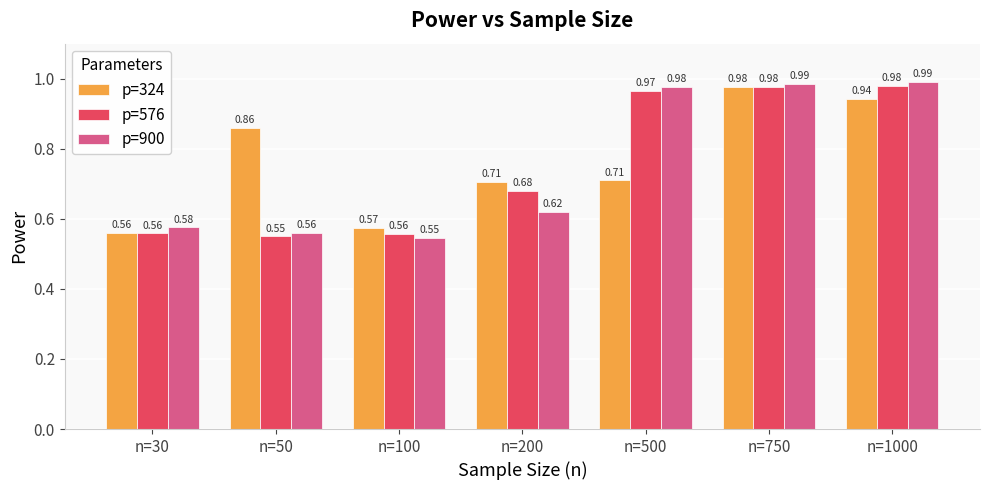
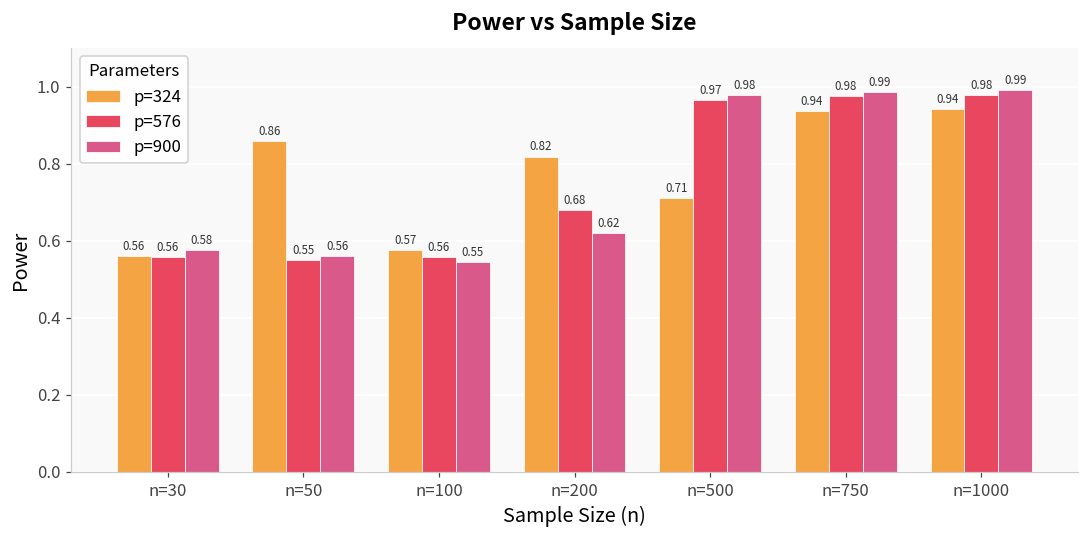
p=324, n=200: 0.71 -> 0.82
p=324, n=750: 0.98 -> 0.94
